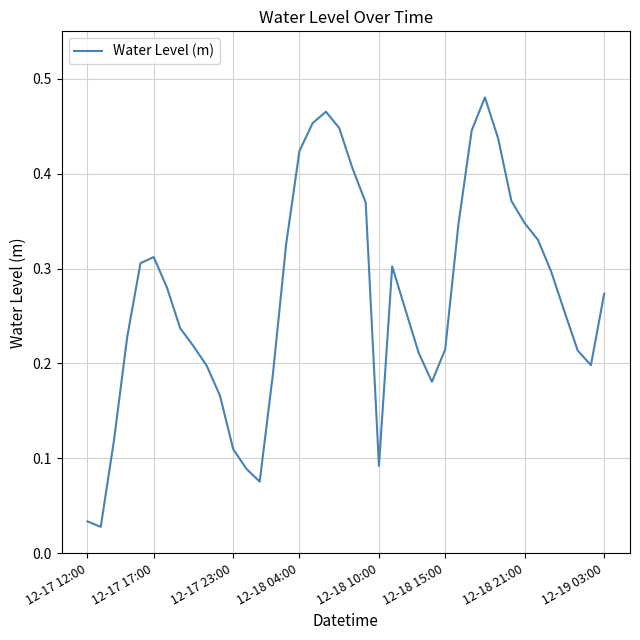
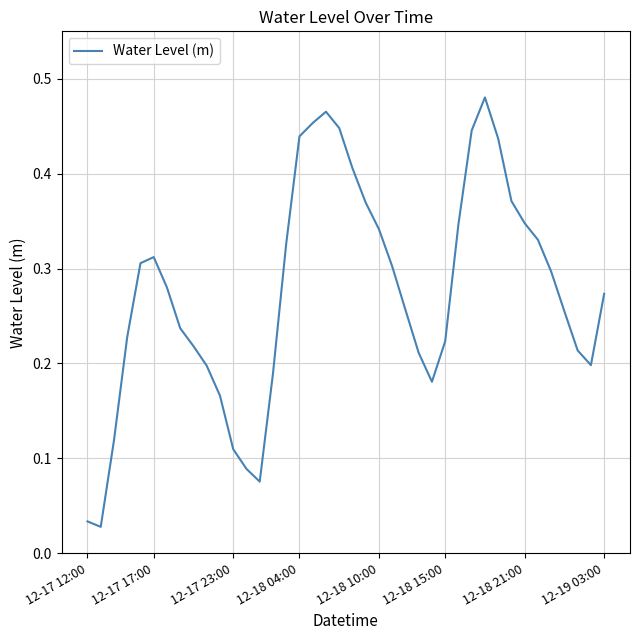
12-18 04:00: 0.42 -> 0.44
12-18 10:00: 0.09 -> 0.34
12-18 15:00: 0.21 -> 0.22
